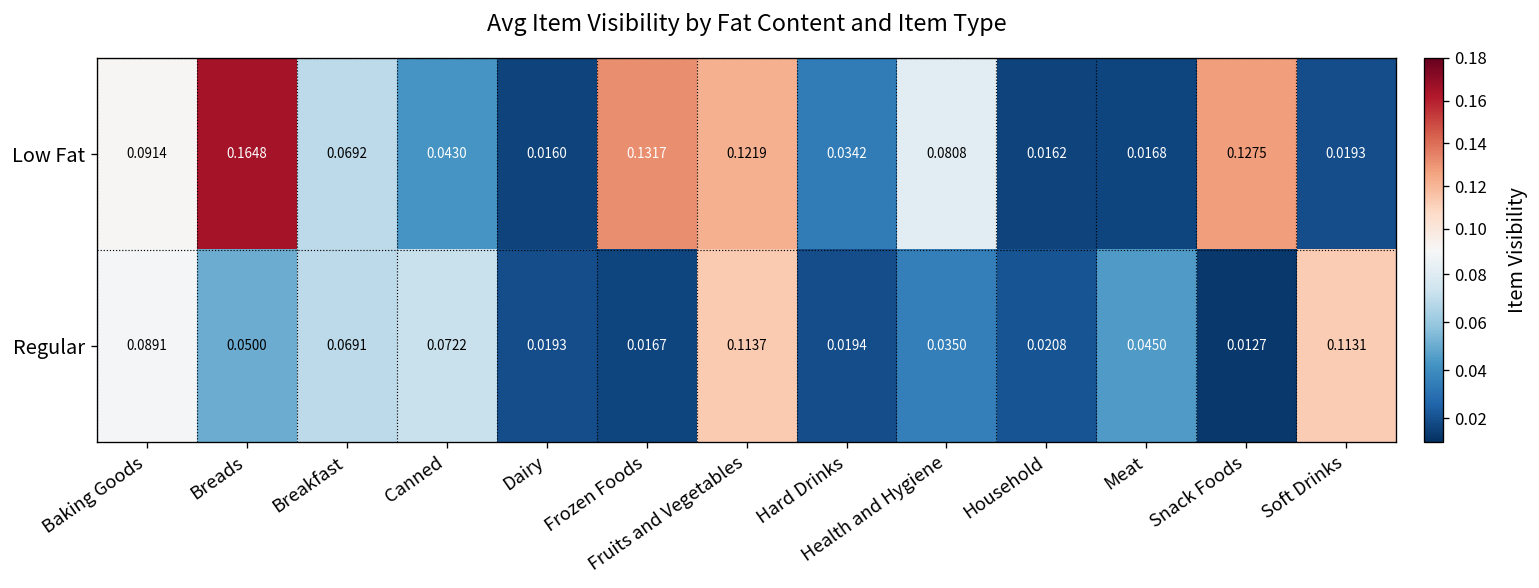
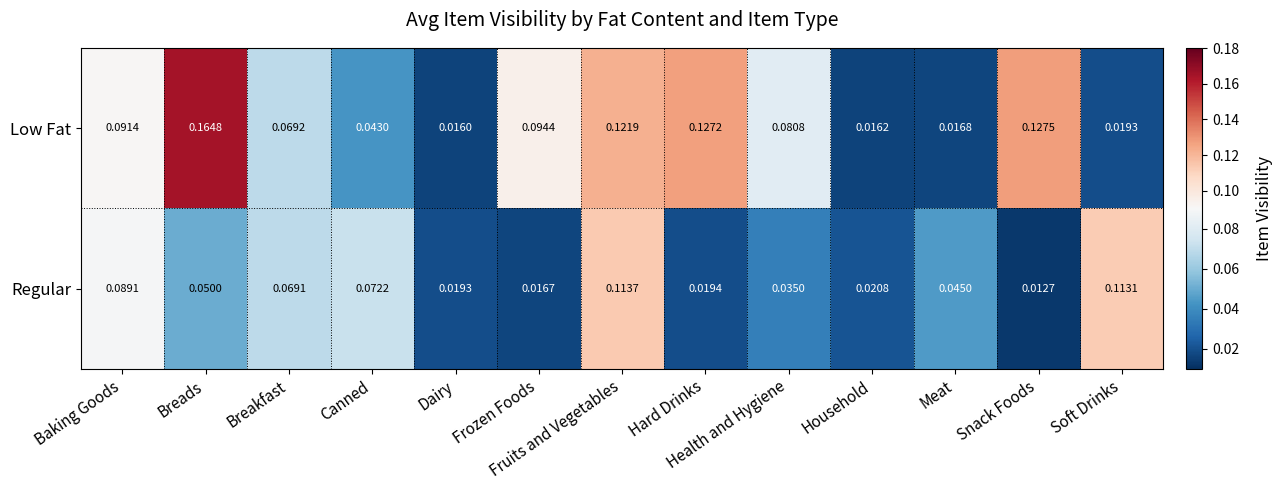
Low Fat, Frozen Foods: 0.1317 -> 0.0944
Low Fat, Hard Drinks: 0.0342 -> 0.1272
